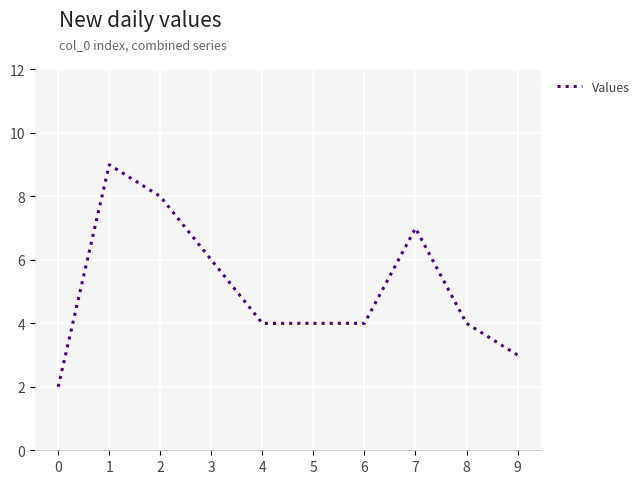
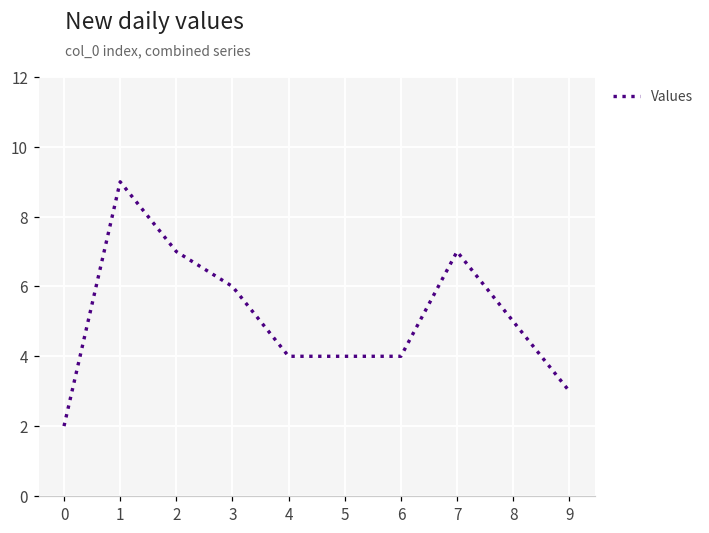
2: 8 -> 7
8: 4 -> 5
